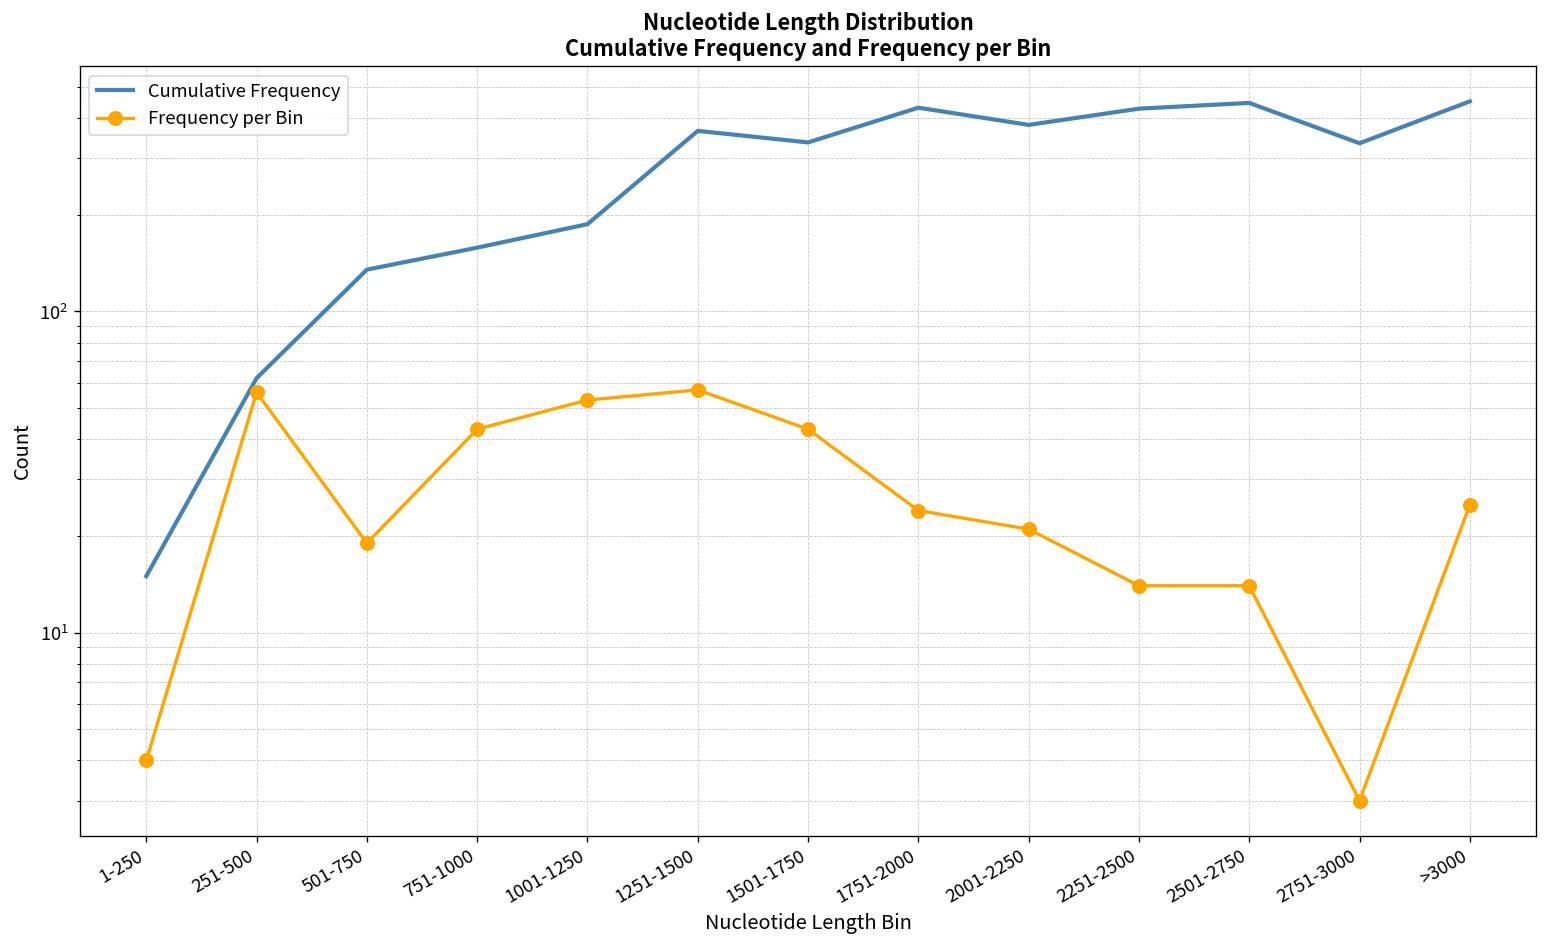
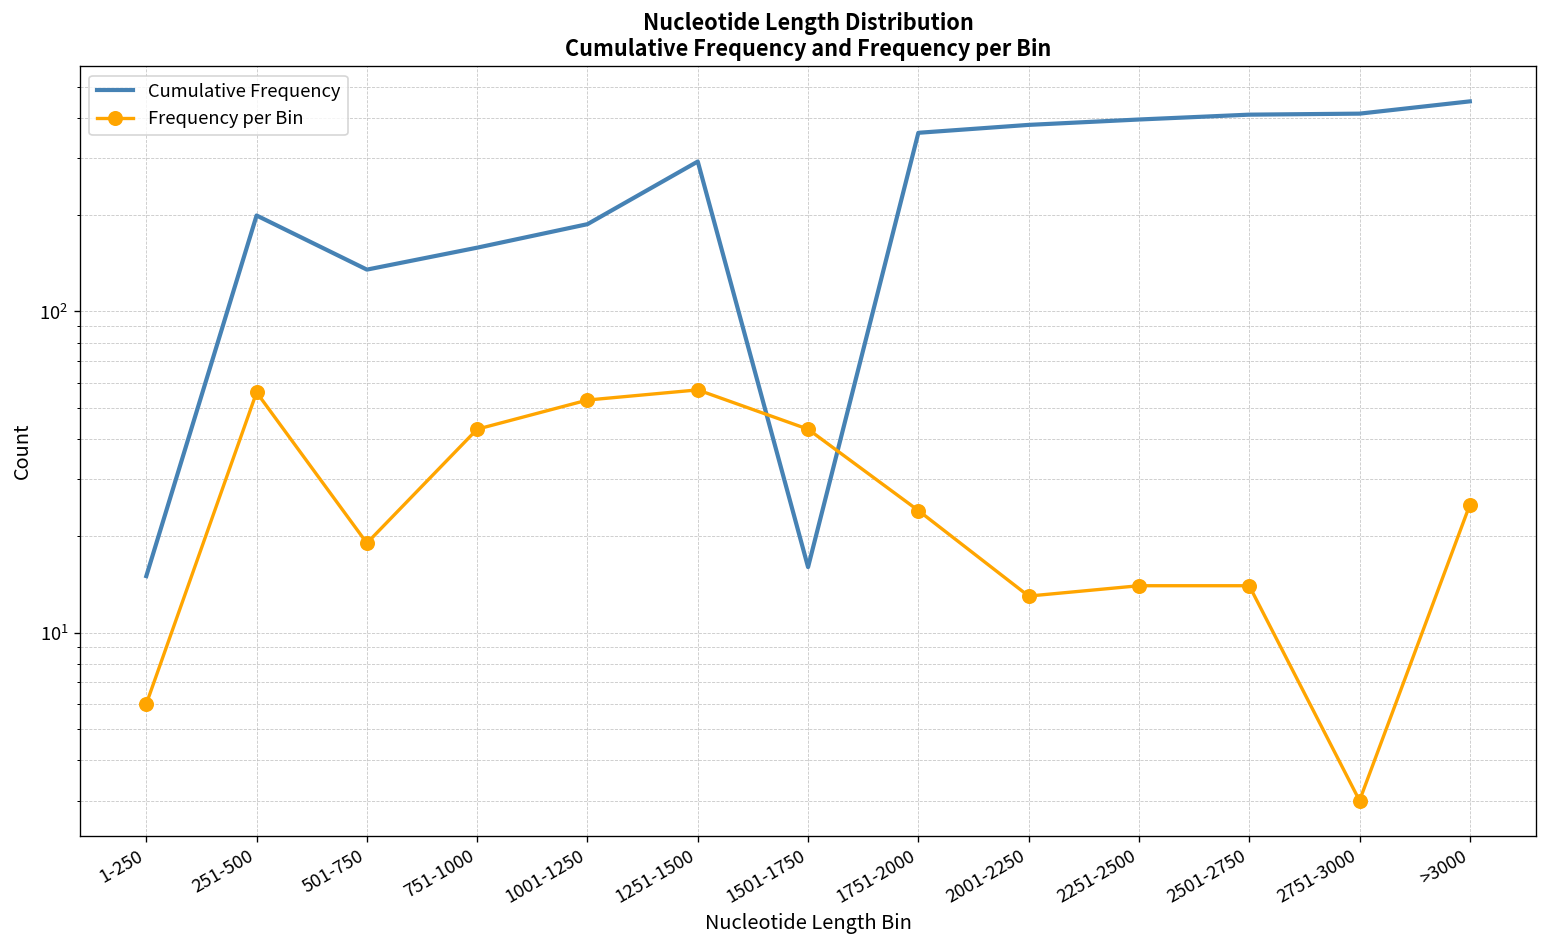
Frequency per Bin, 1-250: 4 -> 6
Cumulative Frequency, 251-500: 62 -> 200
Cumulative Frequency, 1251-1500: 370 -> 290
Cumulative Frequency, 1501-1750: 340 -> 16
Cumulative Frequency, 1751-2000: 430 -> 360
Frequency per Bin, 2001-2250: 21 -> 13
Cumulative Frequency, 2251-2500: 430 -> 400
Cumulative Frequency, 2501-2750: 450 -> 410
Cumulative Frequency, 2751-3000: 330 -> 410
